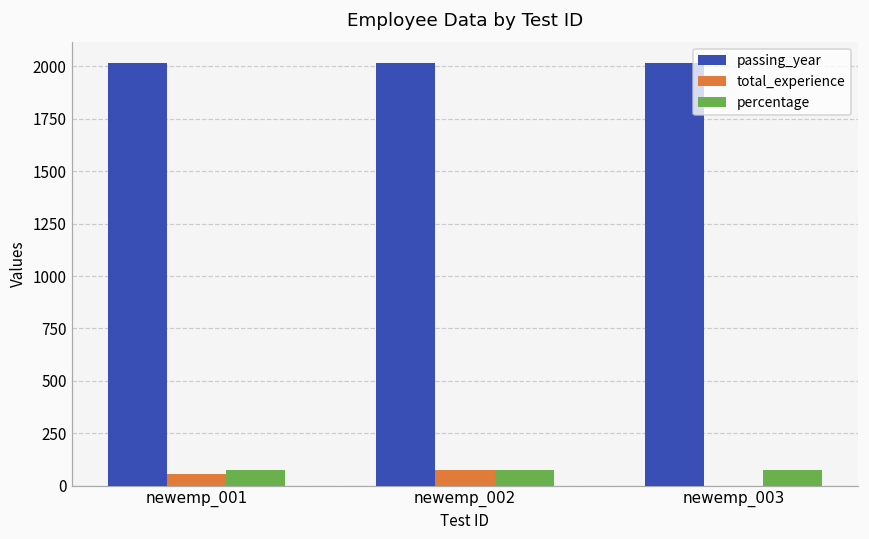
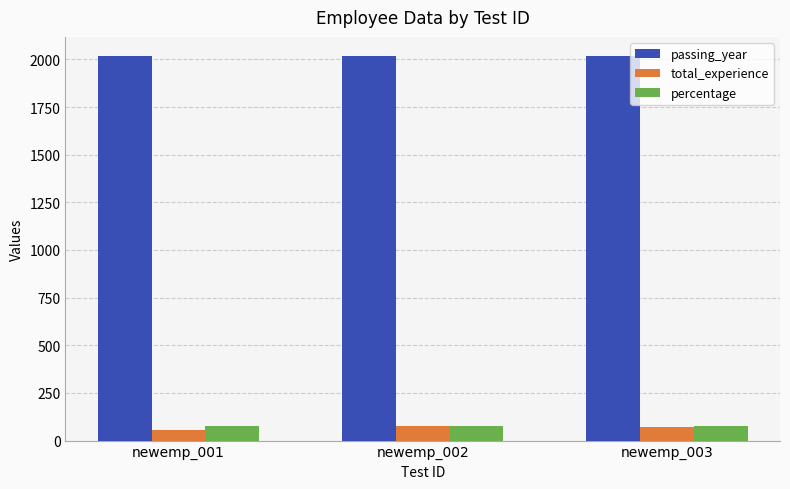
total_experience, newemp_003: 0 -> 70
